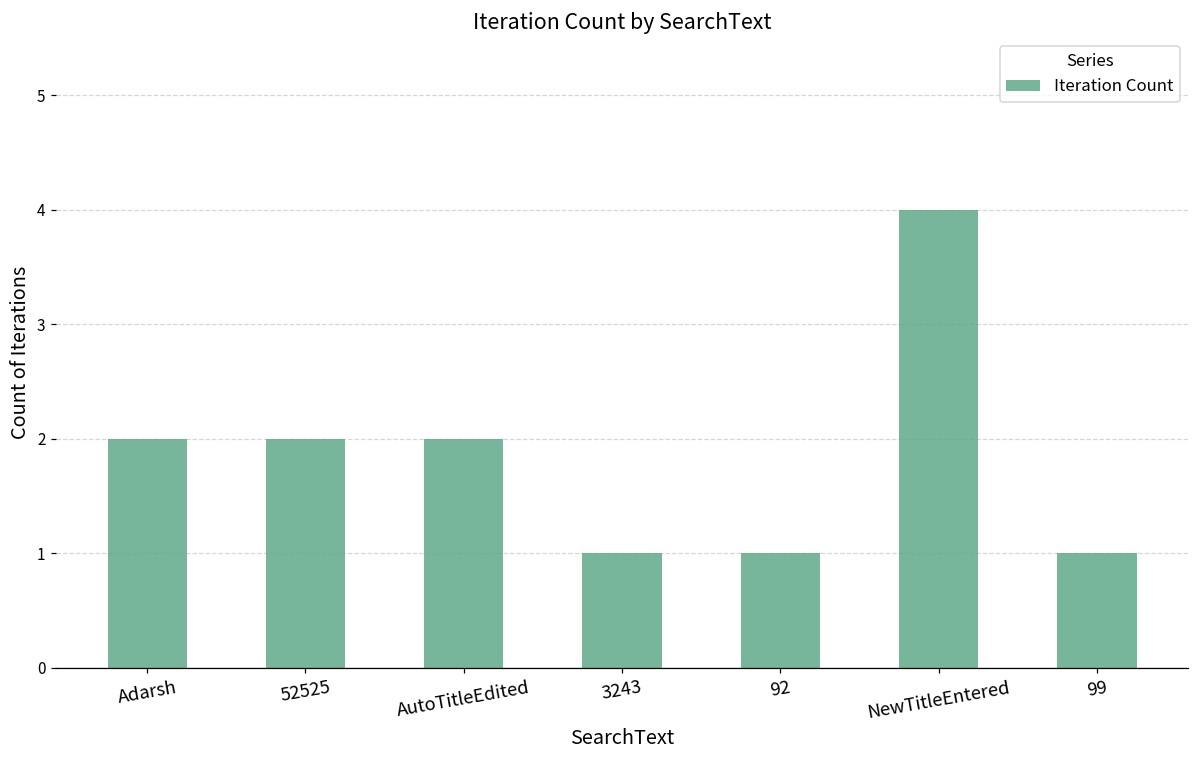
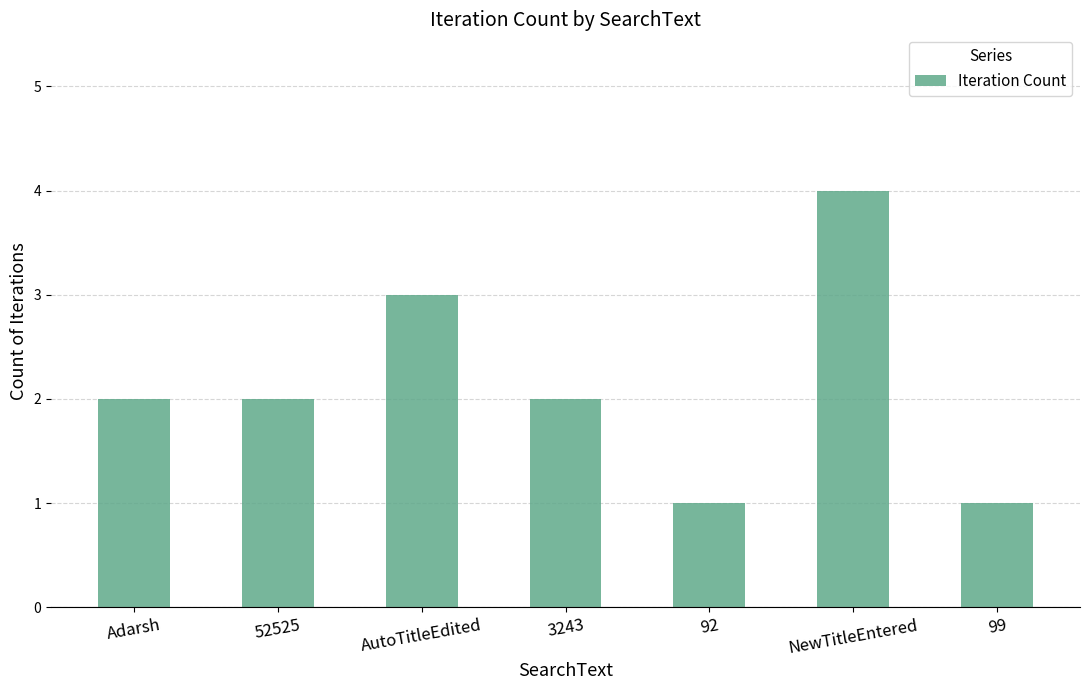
AutoTitleEdited: 2 -> 3
3243: 1 -> 2
